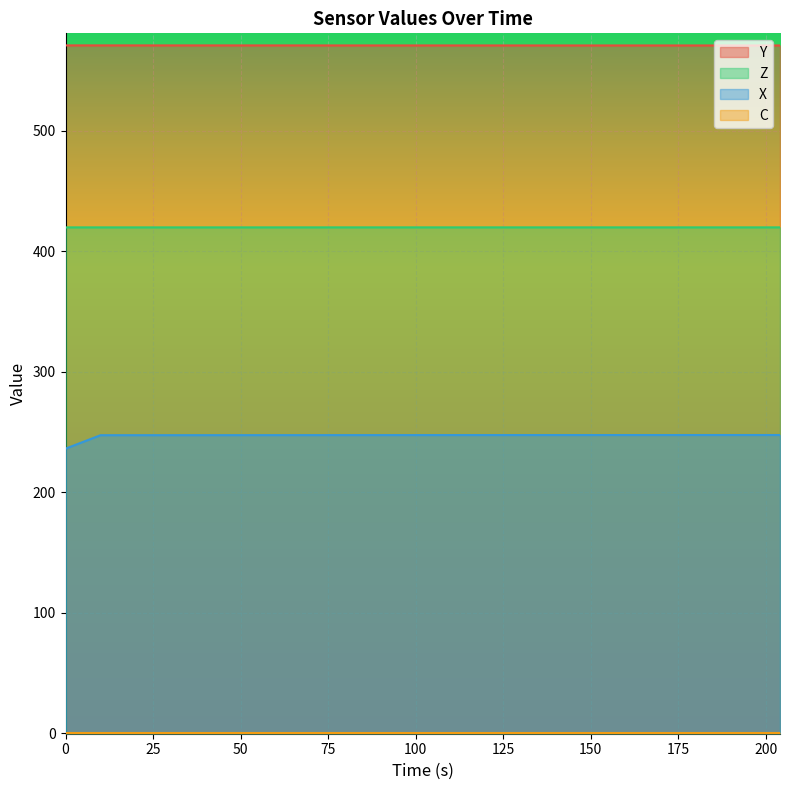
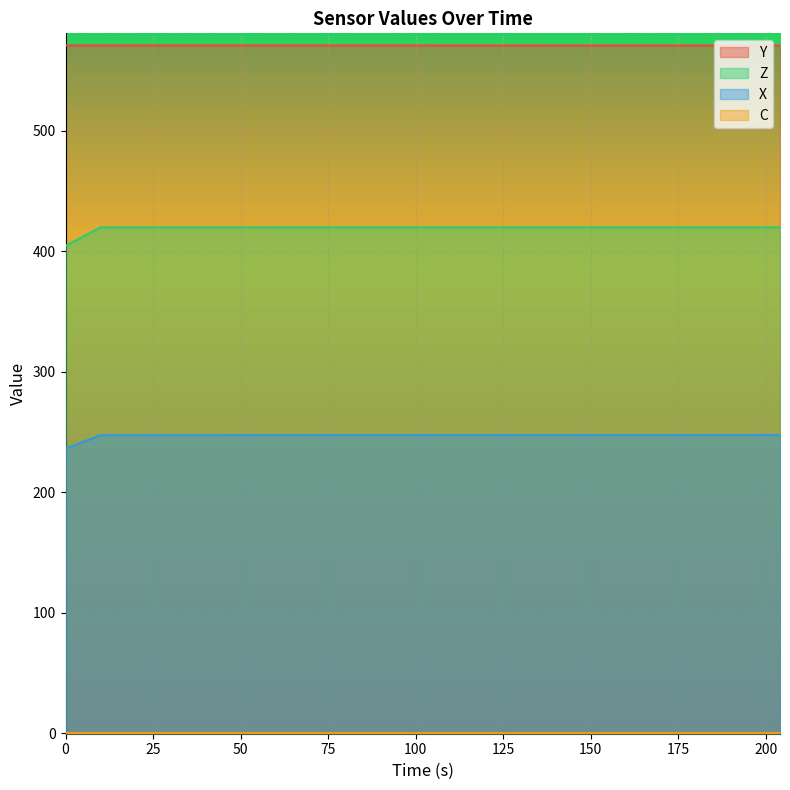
Z, 0: 420 -> 404
